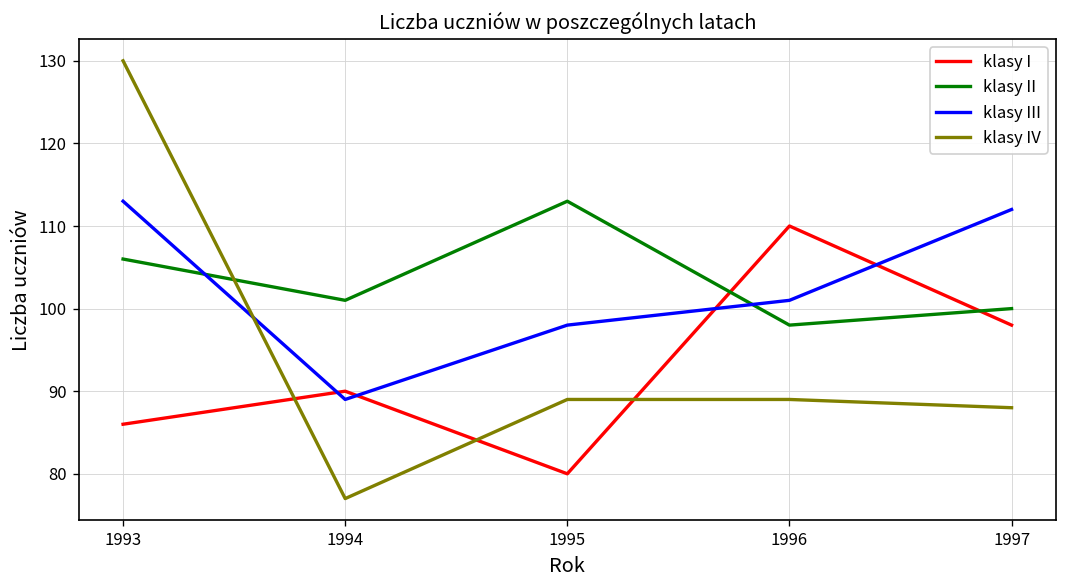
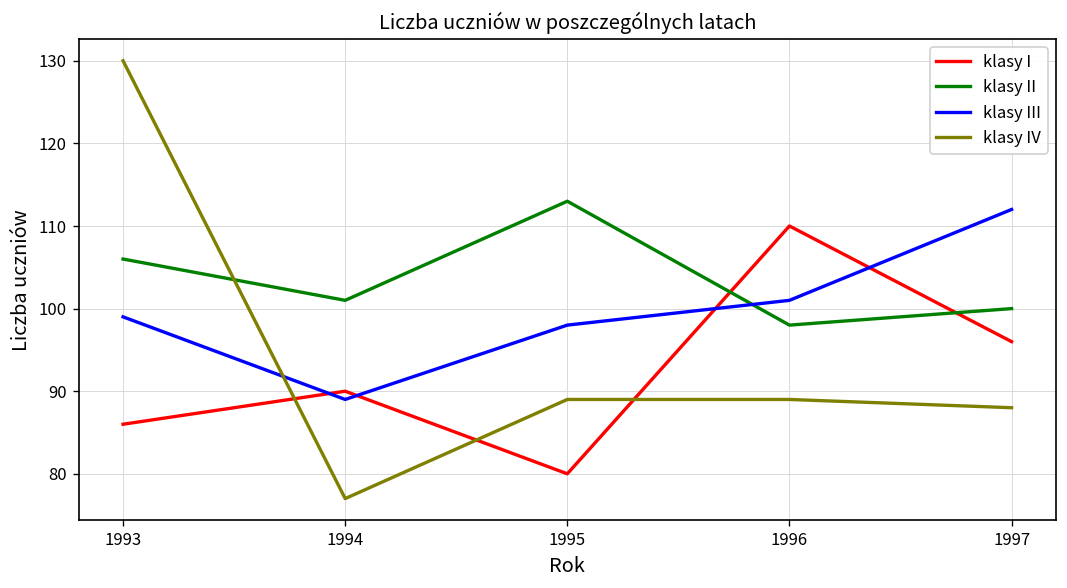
klasy III, 1993: 113 -> 99
klasy I, 1997: 98 -> 96
